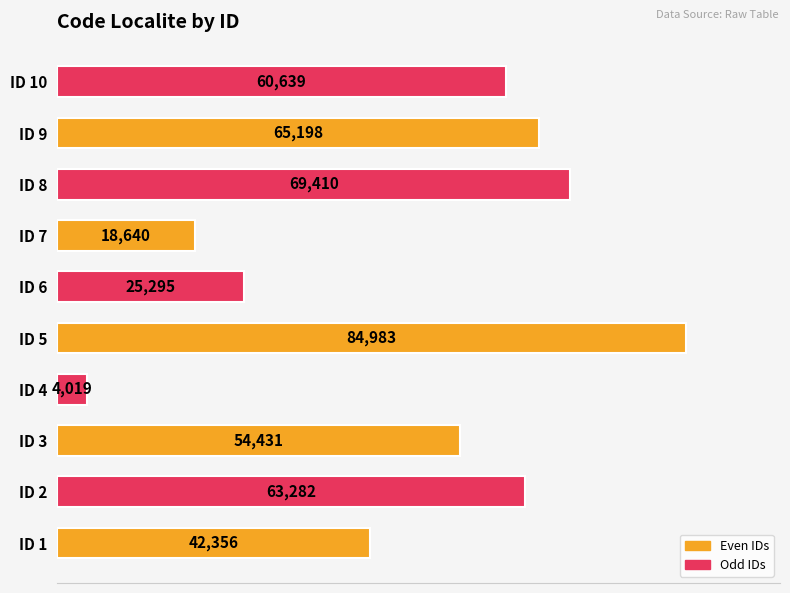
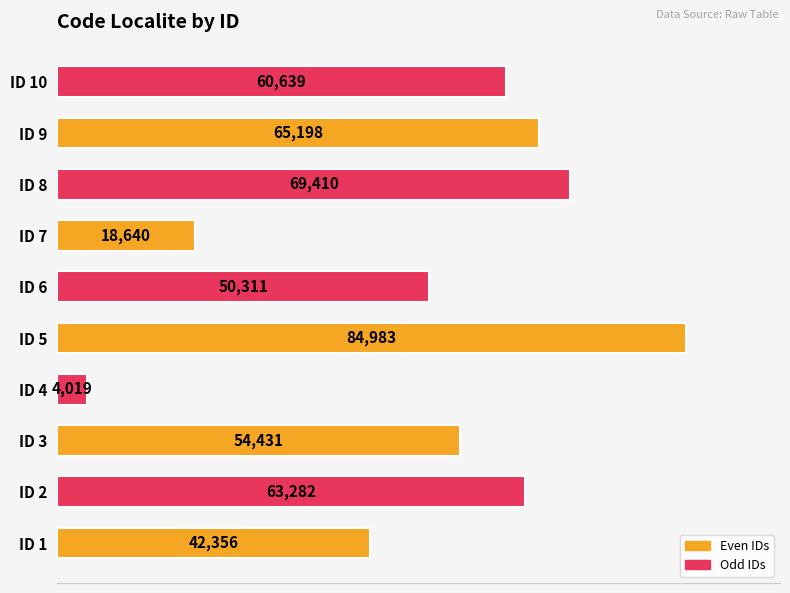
ID 6: 25,295 -> 50,311
